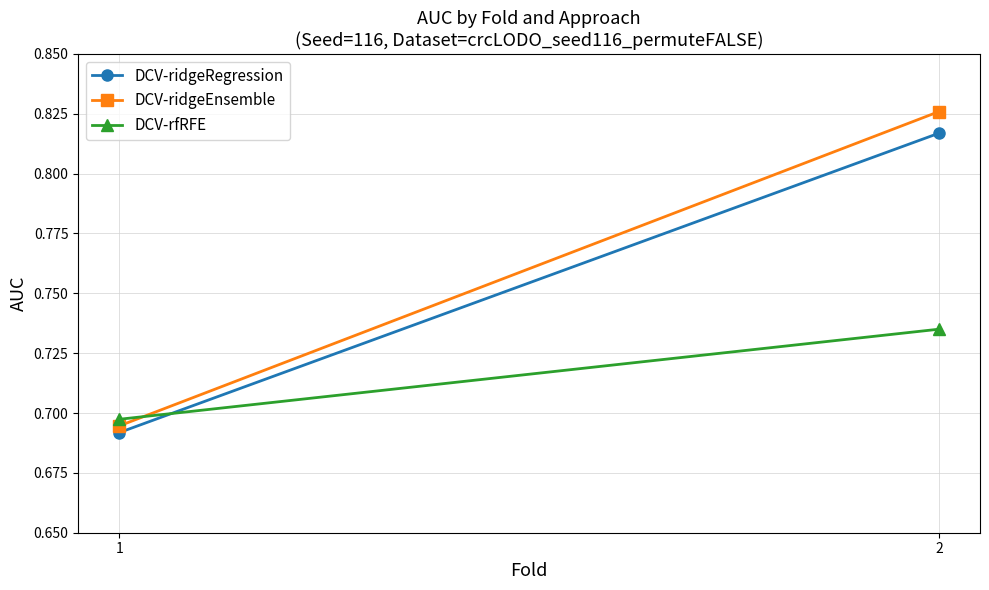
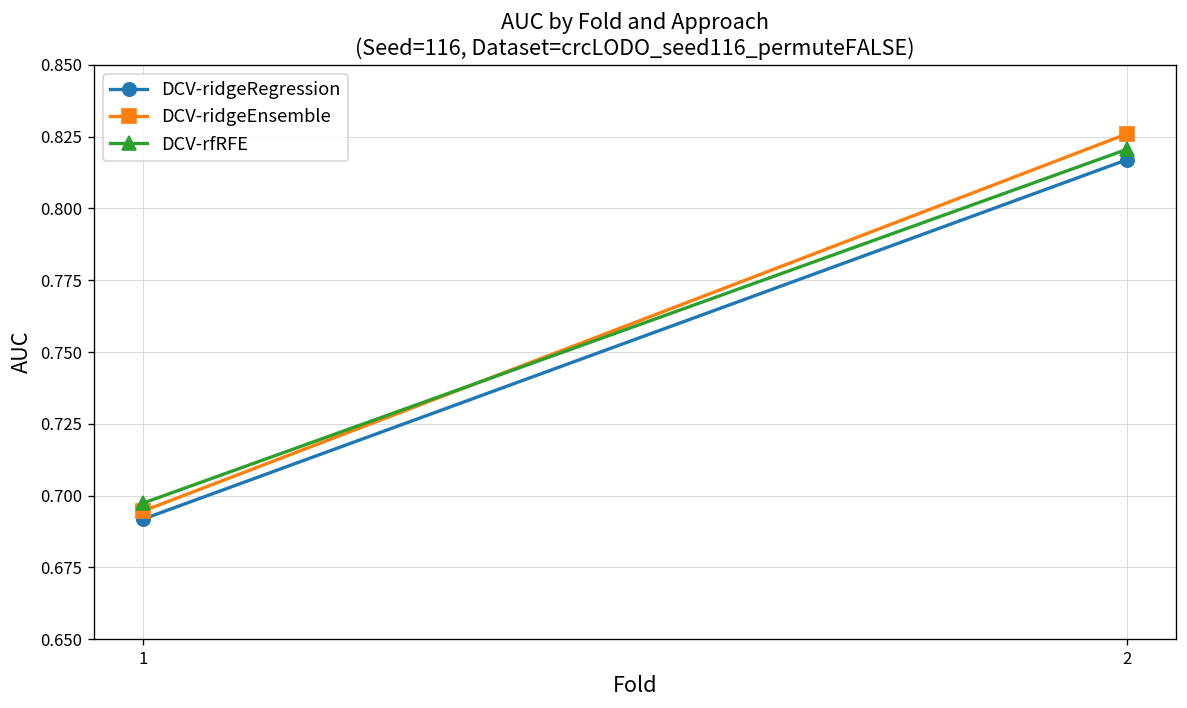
DCV-rfRFE, 2: 0.735 -> 0.821
